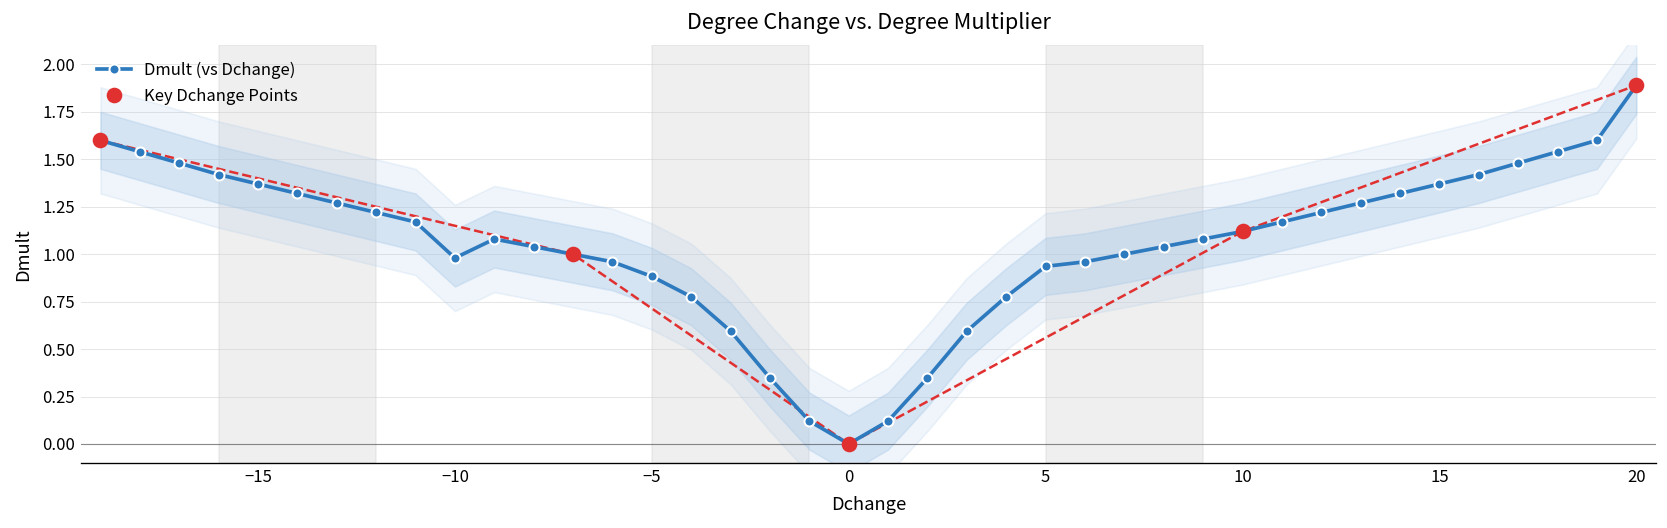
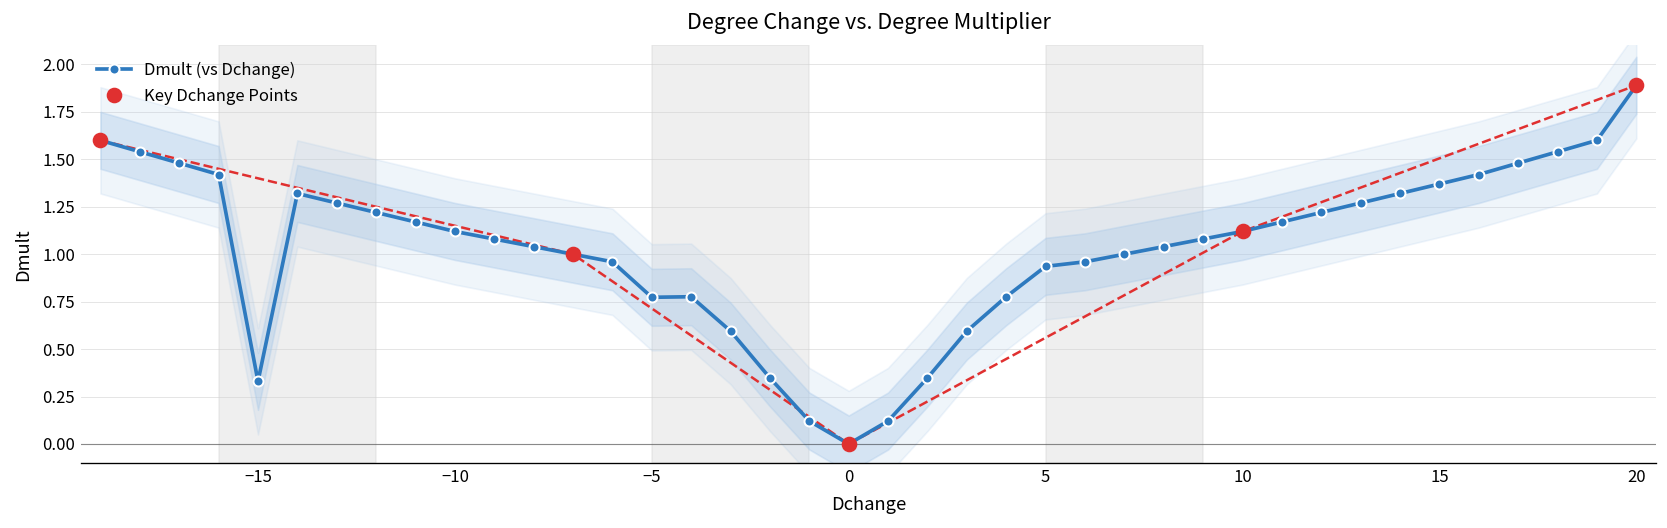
Dmult (vs Dchange), −15: 1.37 -> 0.33
Dmult (vs Dchange), −10: 0.98 -> 1.12
Dmult (vs Dchange), −5: 0.88 -> 0.77
